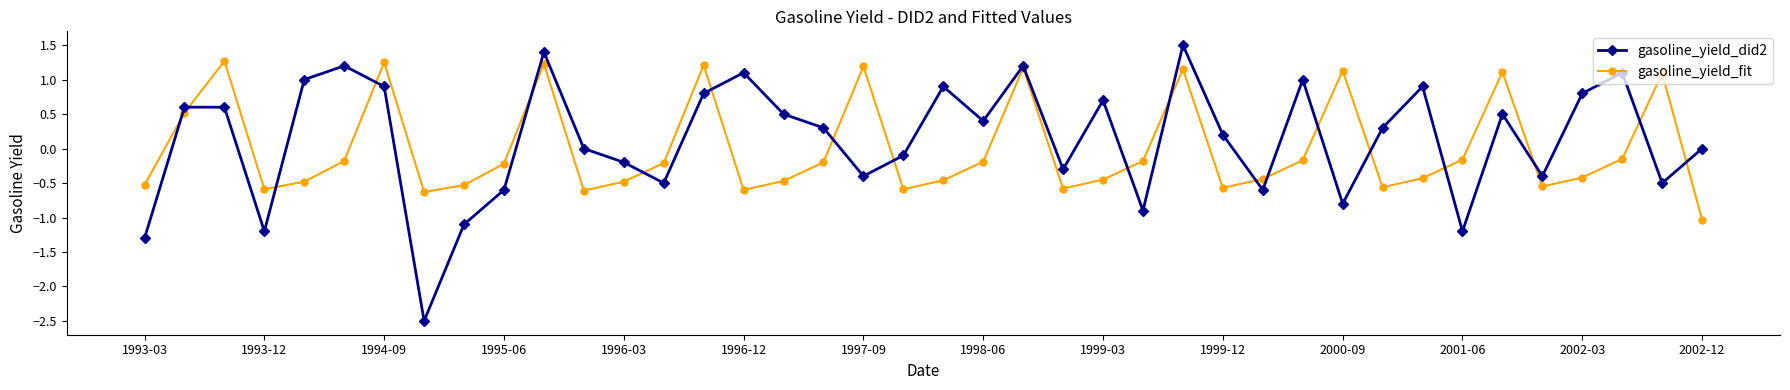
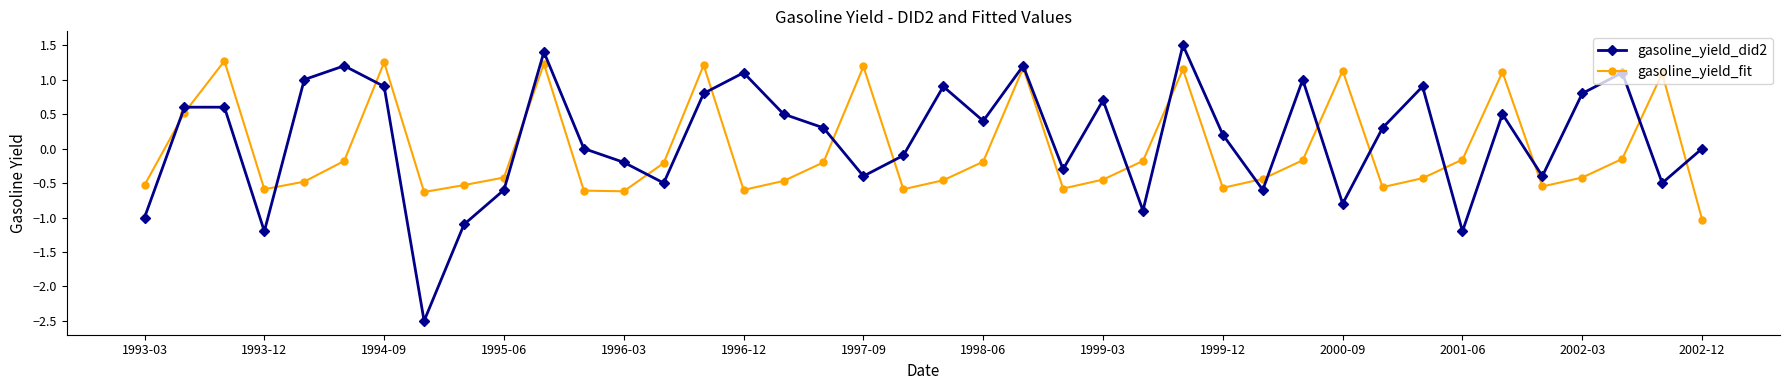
gasoline_yield_did2, 1993-03: -1.3 -> -1.0
gasoline_yield_fit, 1995-06: -0.2 -> -0.4
gasoline_yield_fit, 1996-03: -0.5 -> -0.6
